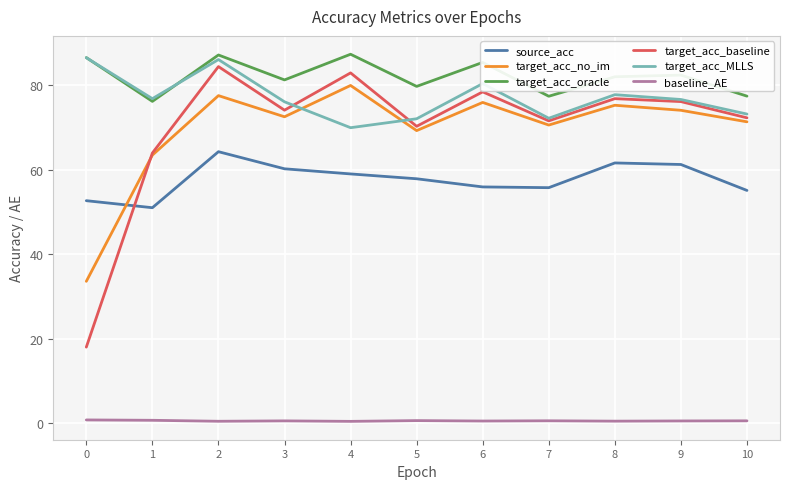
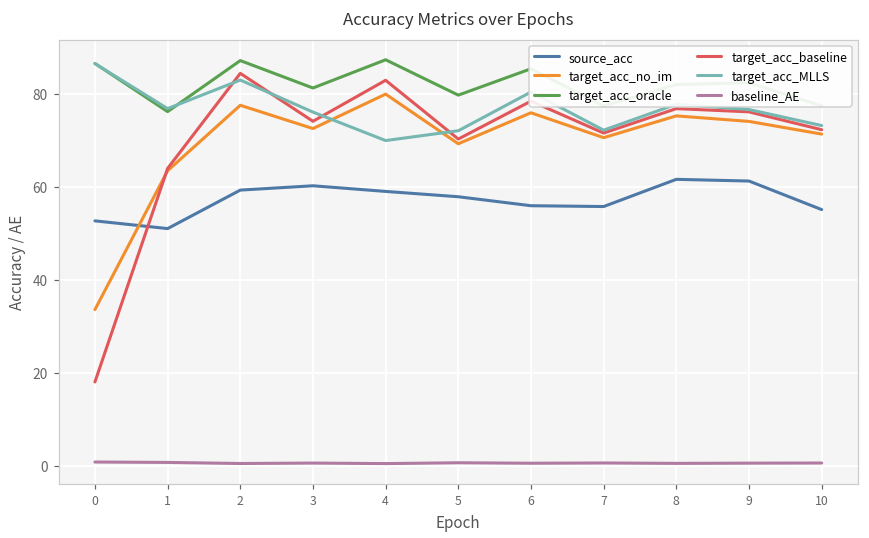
source_acc, 2: 64 -> 59
target_acc_MLLS, 2: 86 -> 83
